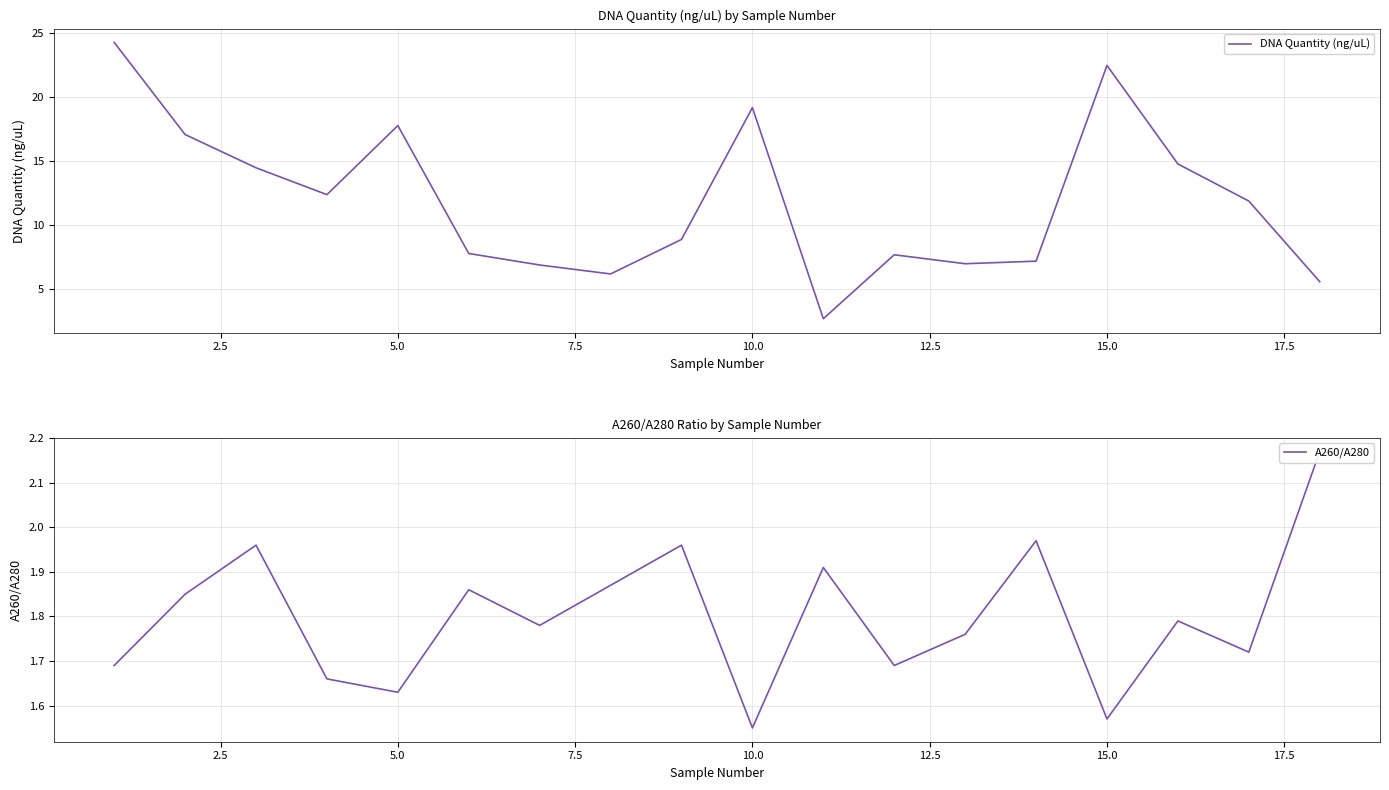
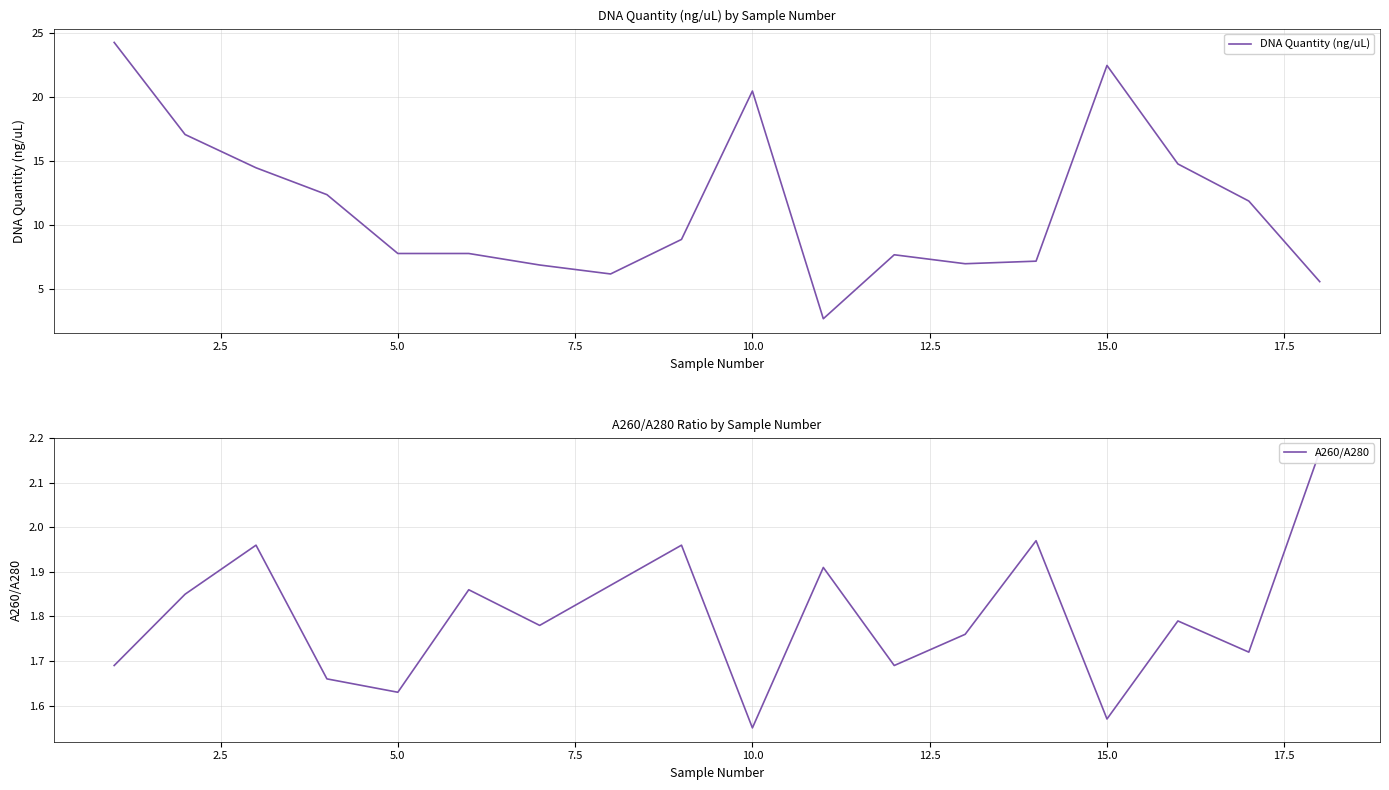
DNA Quantity (ng/uL) by Sample Number, 5.0: 17.8 -> 7.8
DNA Quantity (ng/uL) by Sample Number, 10.0: 19.2 -> 20.5
